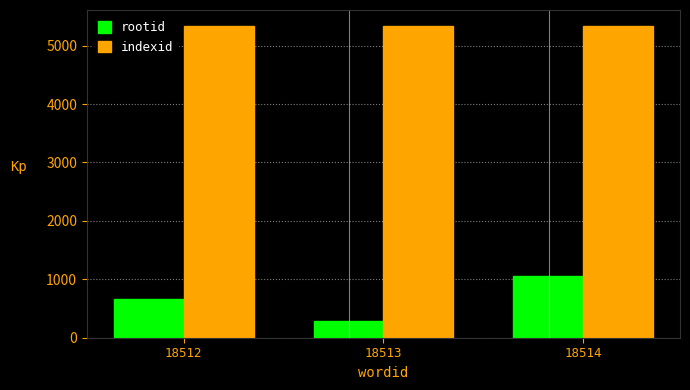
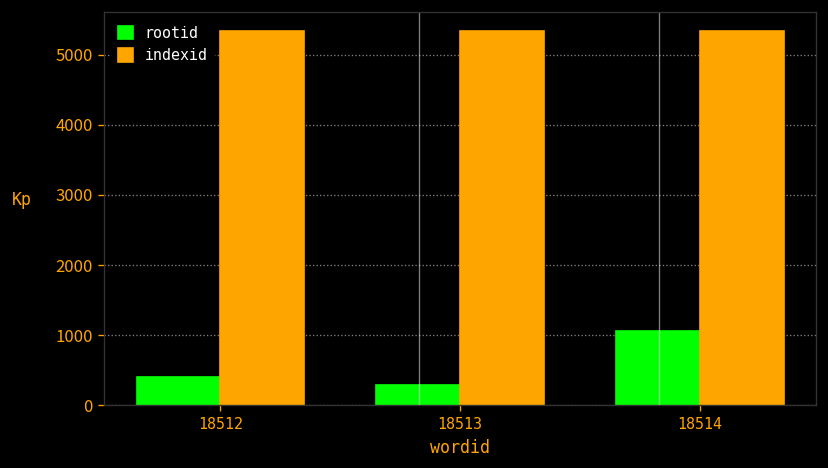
rootid, 18512: 700 -> 400
